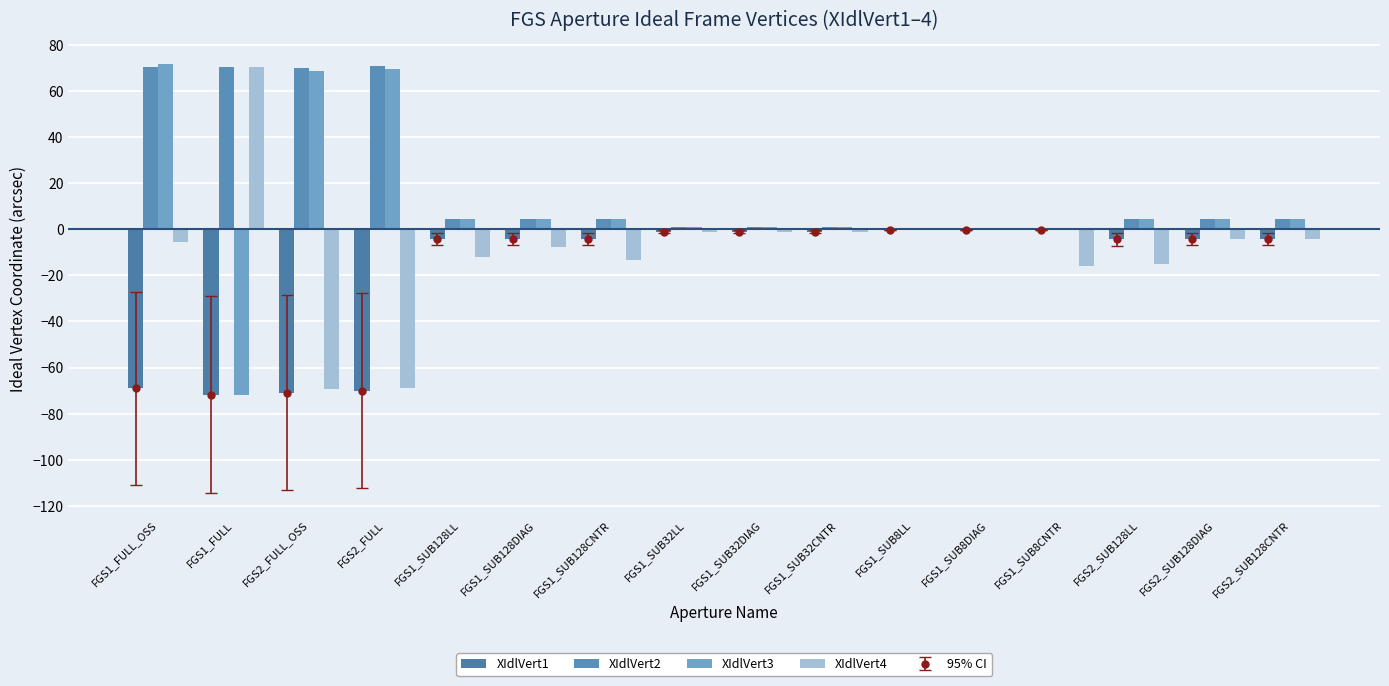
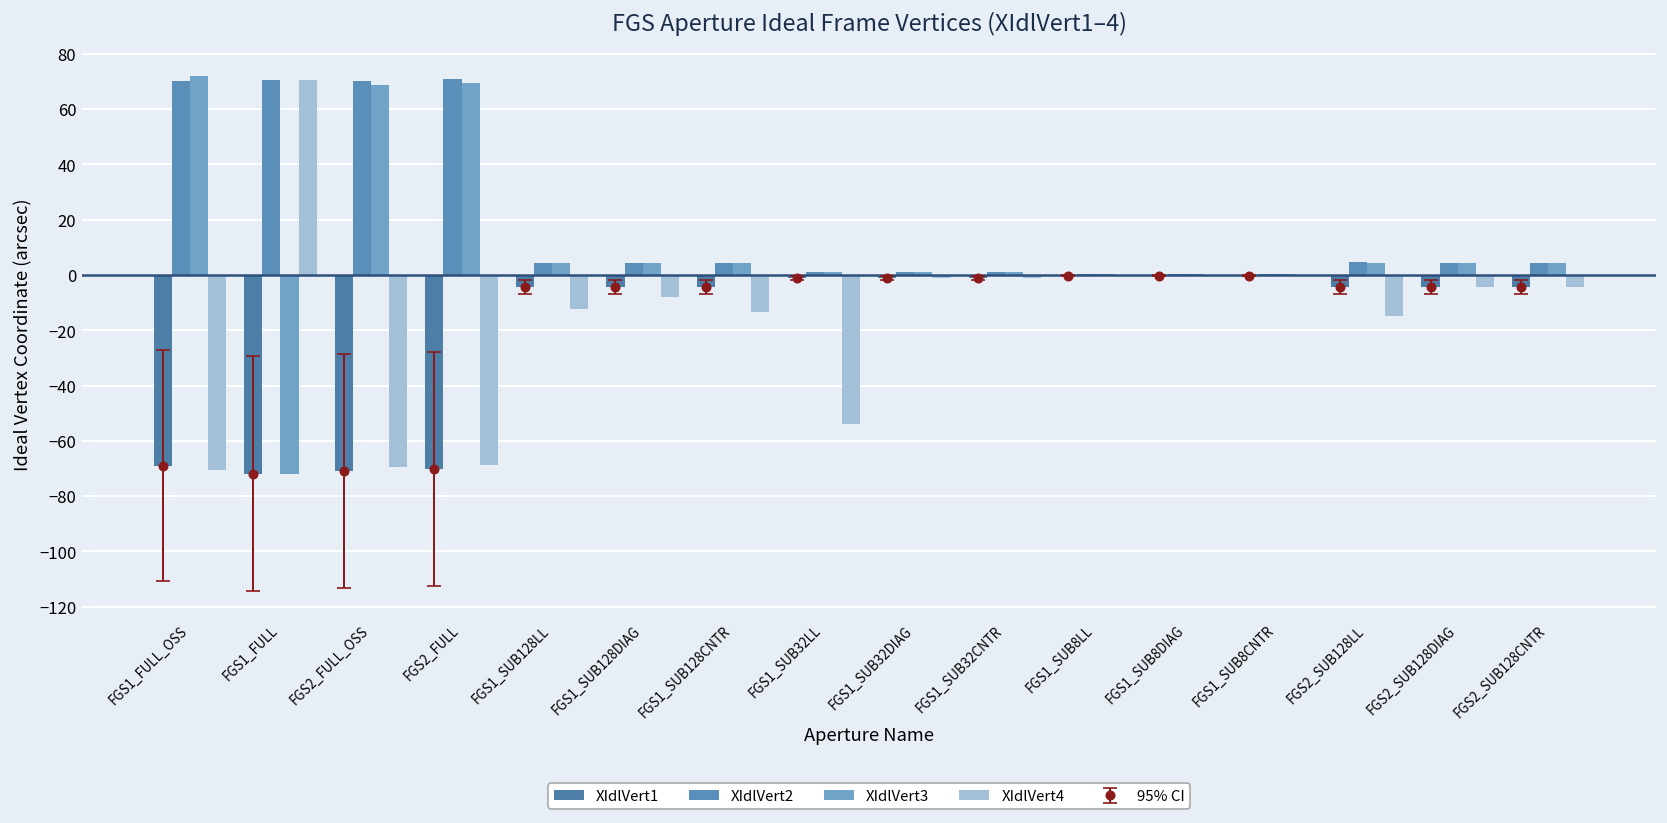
XIdlVert4, FGS1_FULL_OSS: -6 -> -70
XIdlVert4, FGS1_SUB32LL: -1 -> -54
XIdlVert4, FGS1_SUB8CNTR: -16 -> 0
